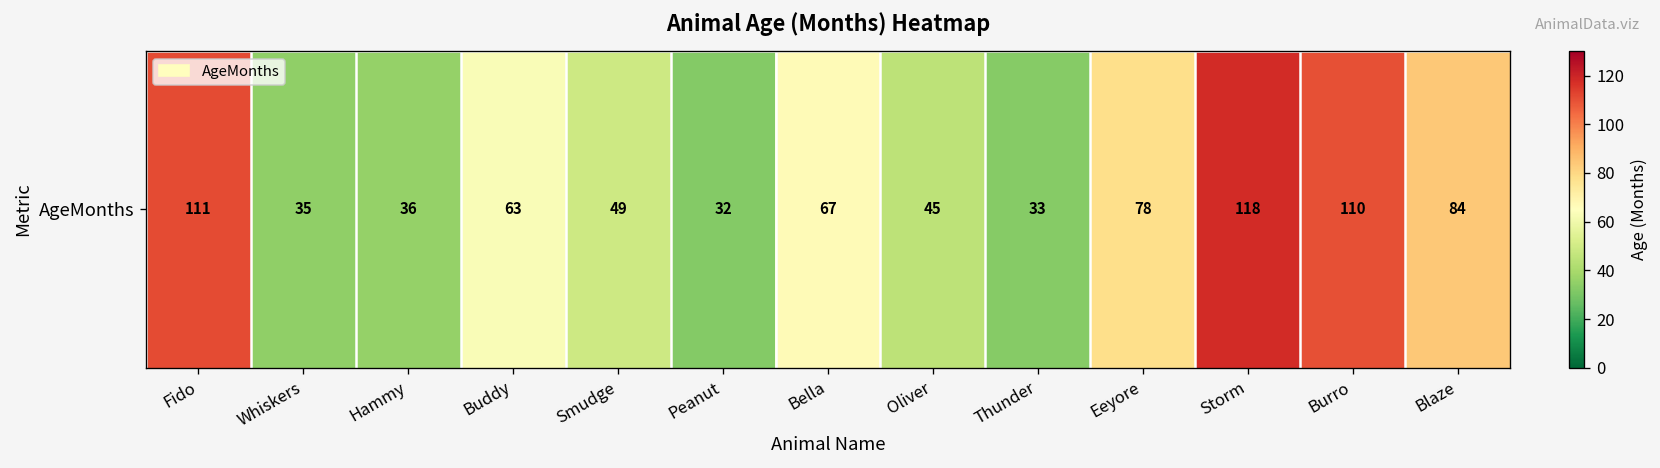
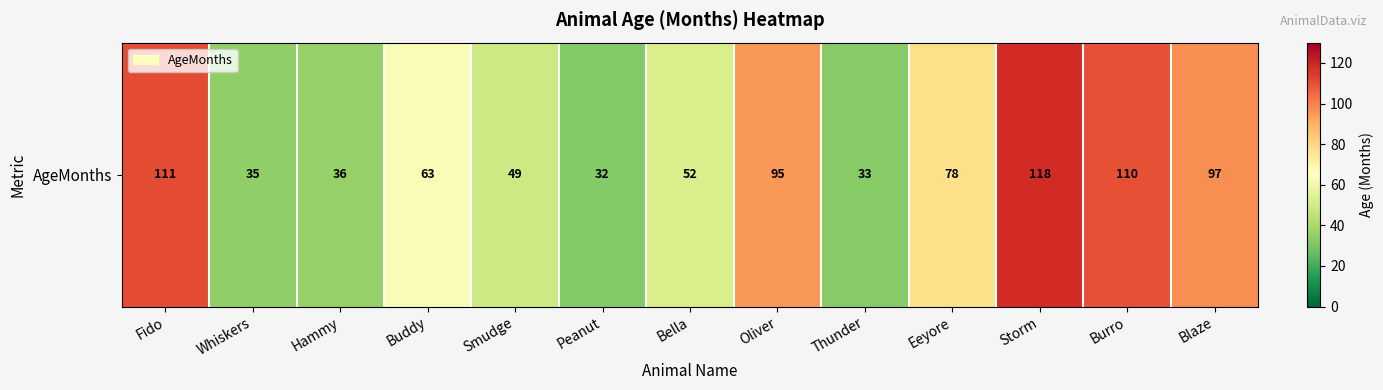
AgeMonths, Bella: 67 -> 52
AgeMonths, Oliver: 45 -> 95
AgeMonths, Blaze: 84 -> 97
